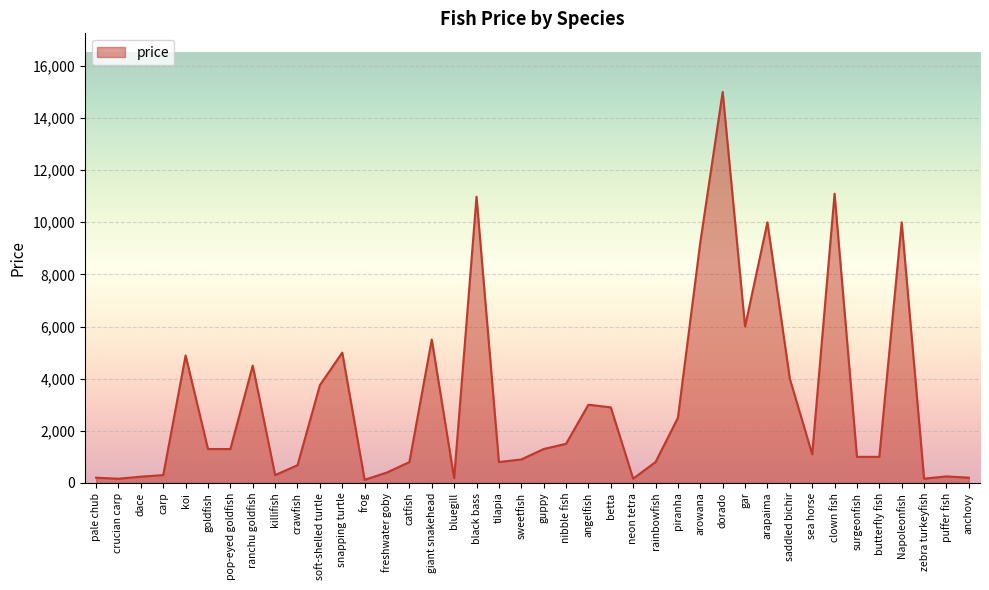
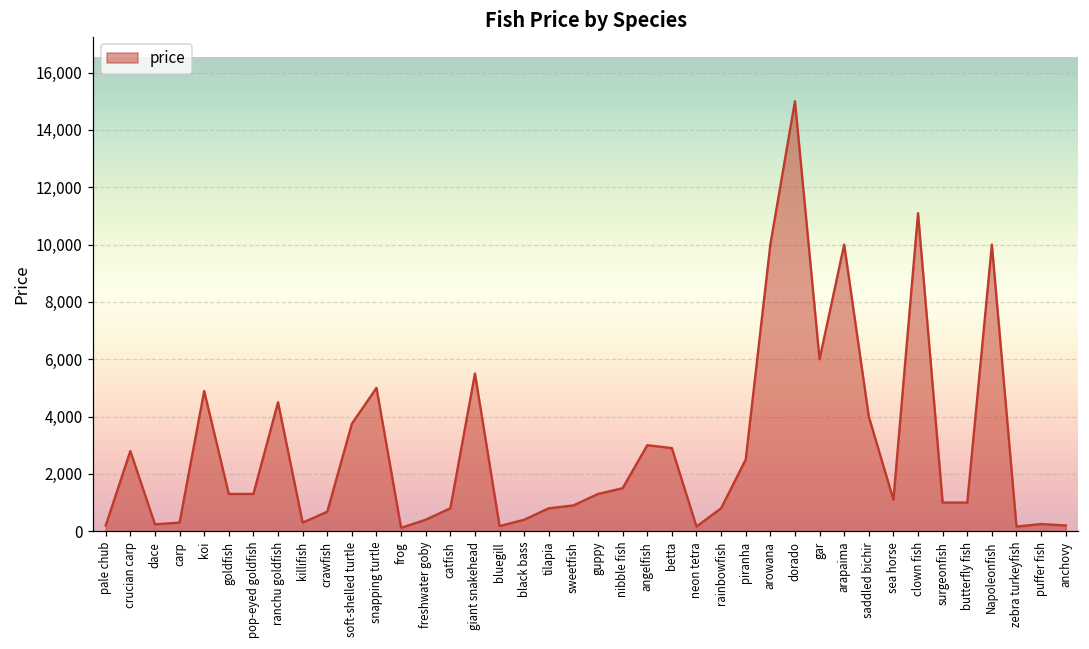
crucian carp: 200 -> 2,800
black bass: 11,000 -> 400
arowana: 9,200 -> 10,000
